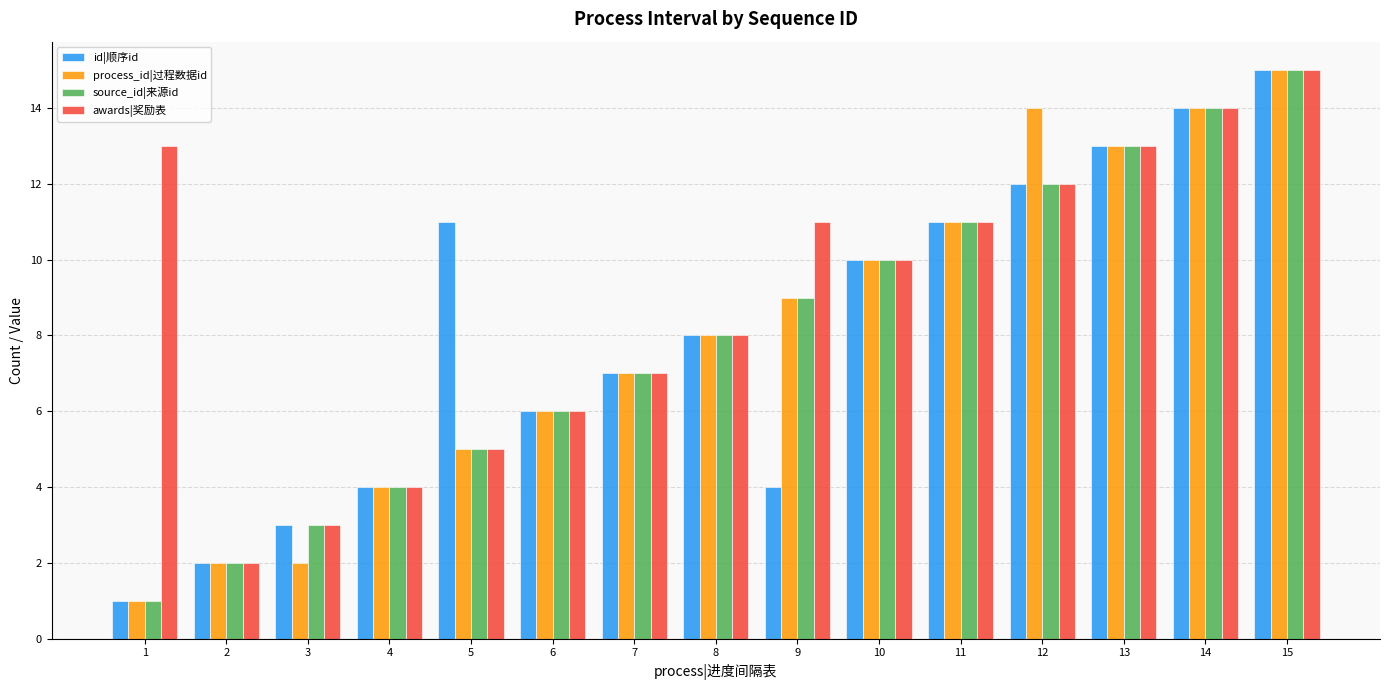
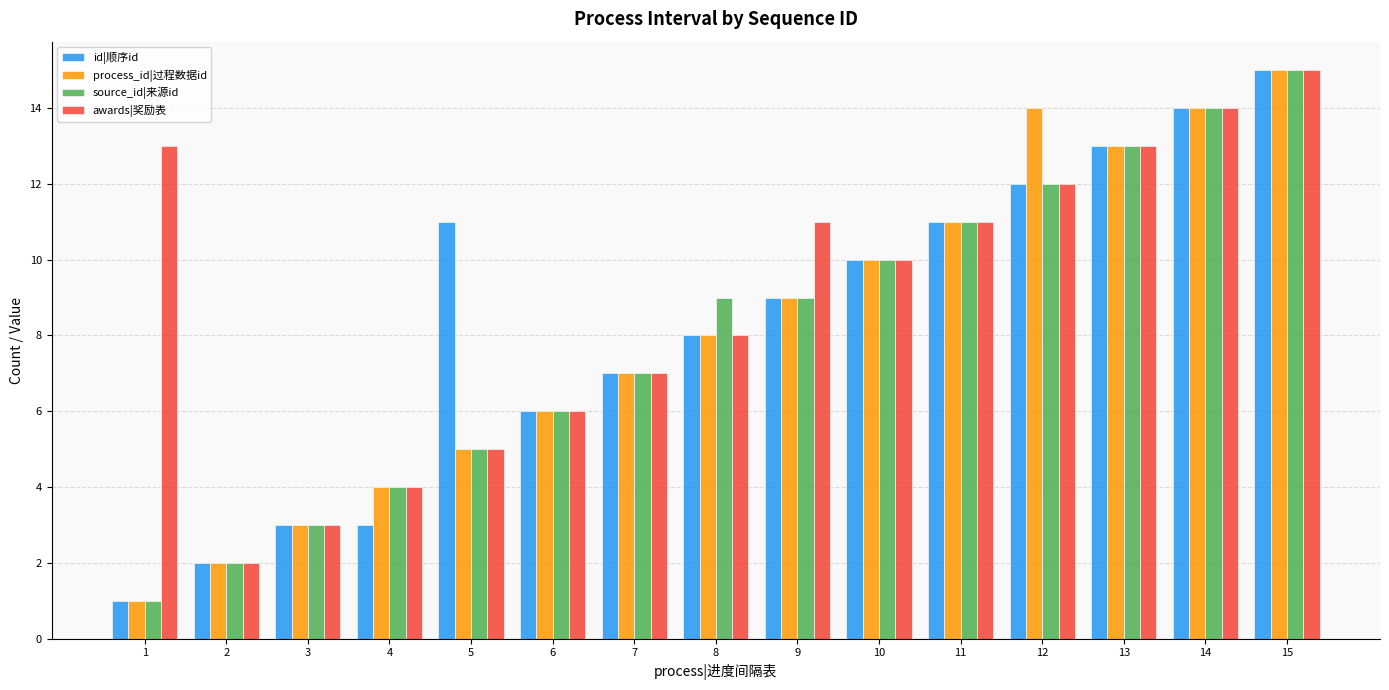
process_id|过程数据id, 3: 2 -> 3
id|顺序id, 4: 4 -> 3
source_id|来源id, 8: 8 -> 9
id|顺序id, 9: 4 -> 9
